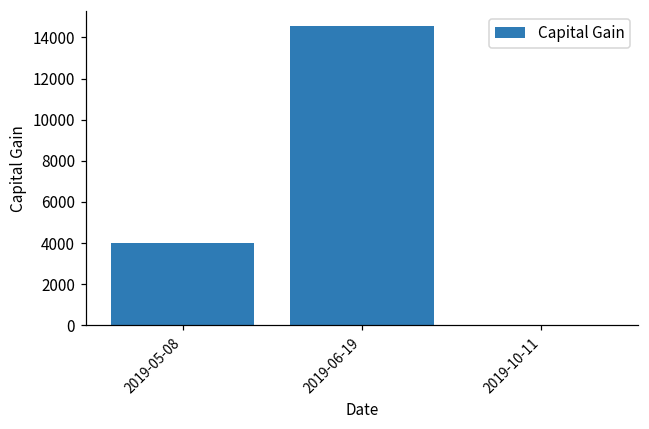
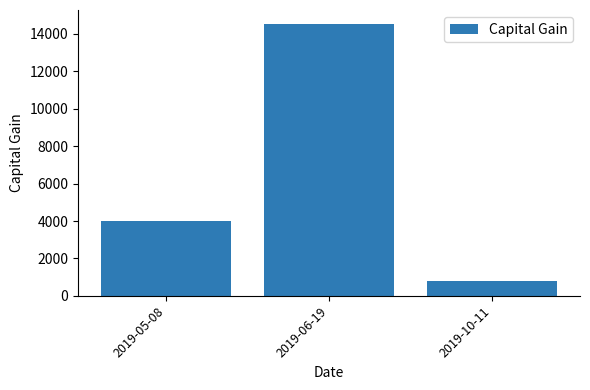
2019-10-11: 0 -> 800
